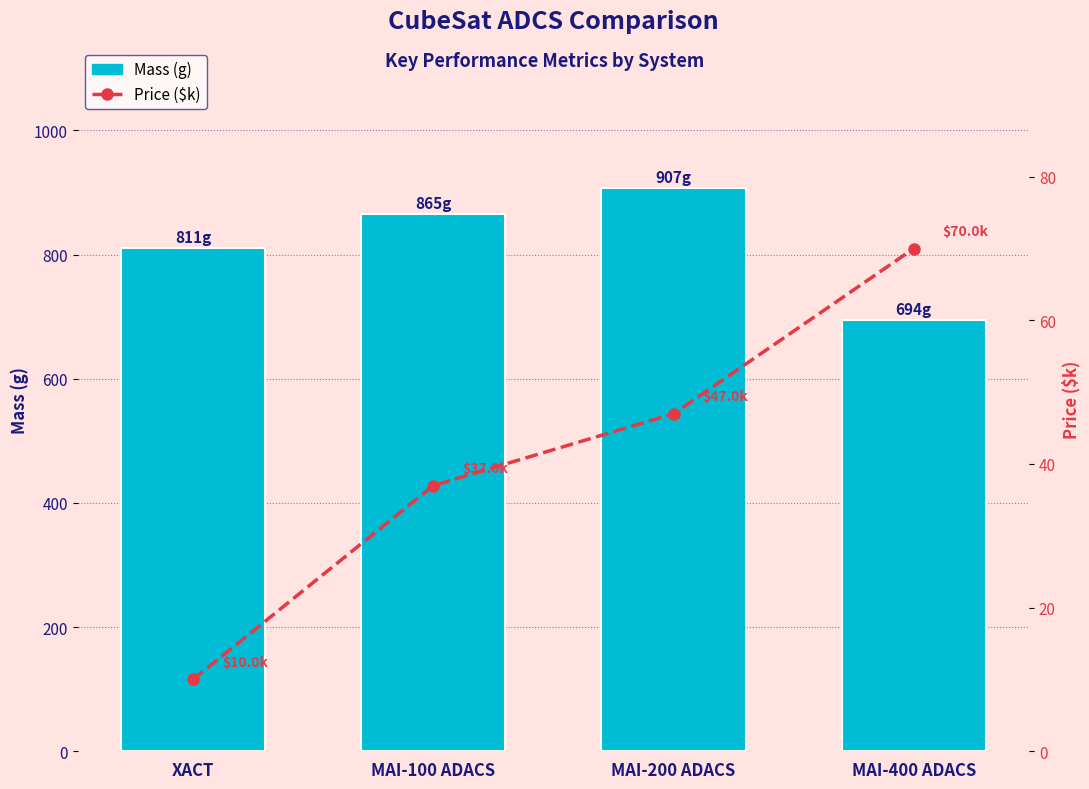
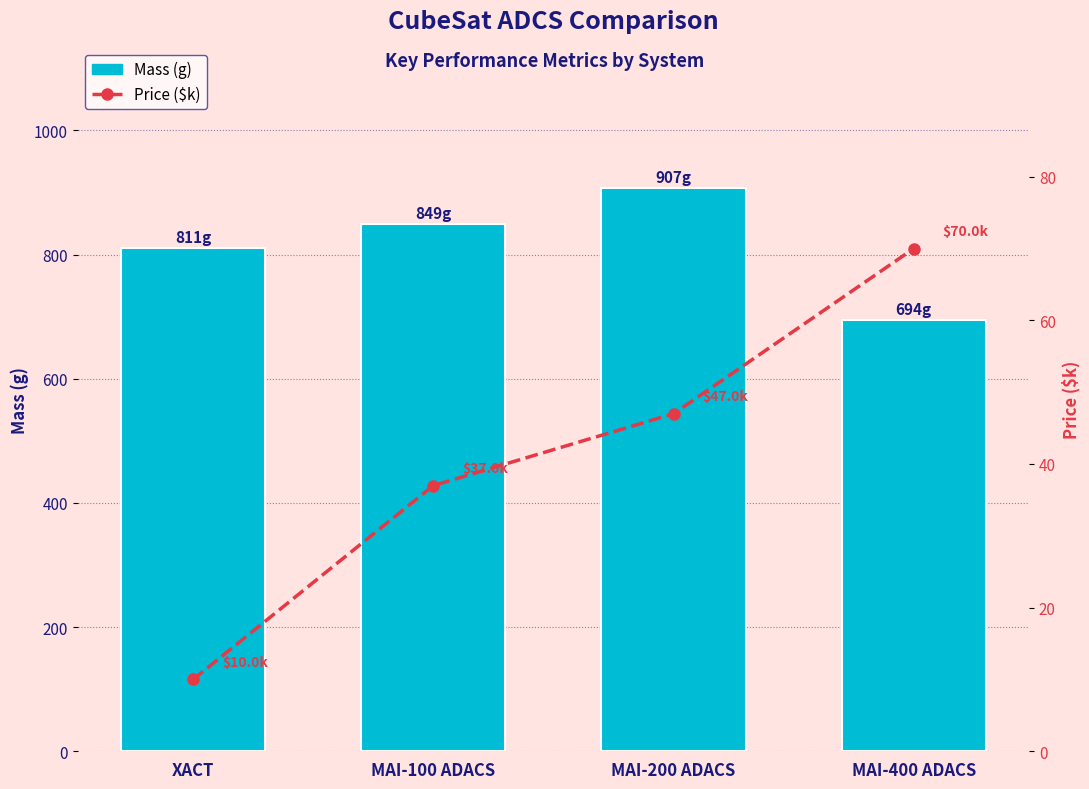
Mass (g), MAI-100 ADACS: 865g -> 849g
